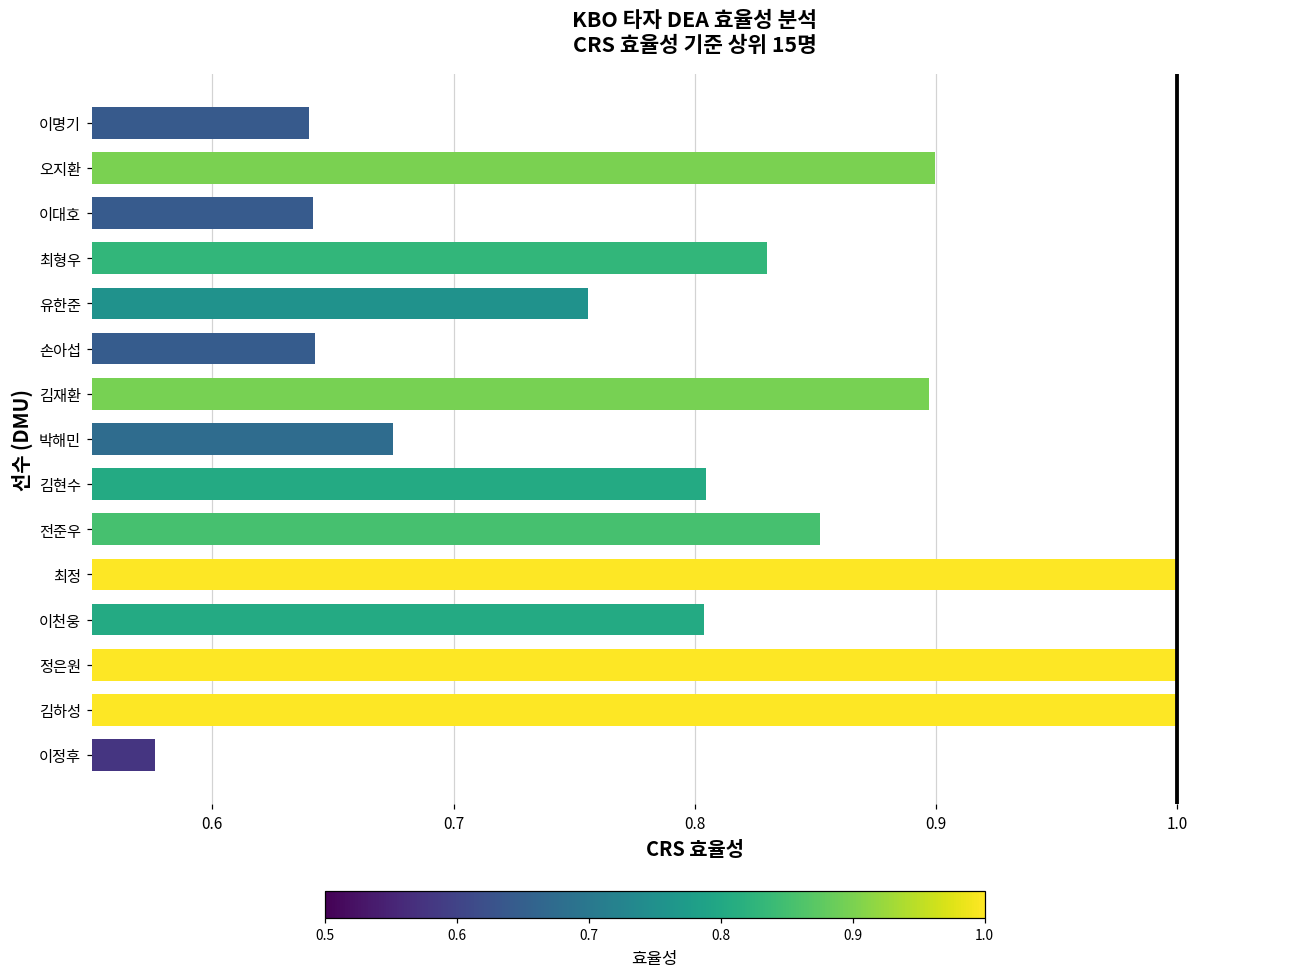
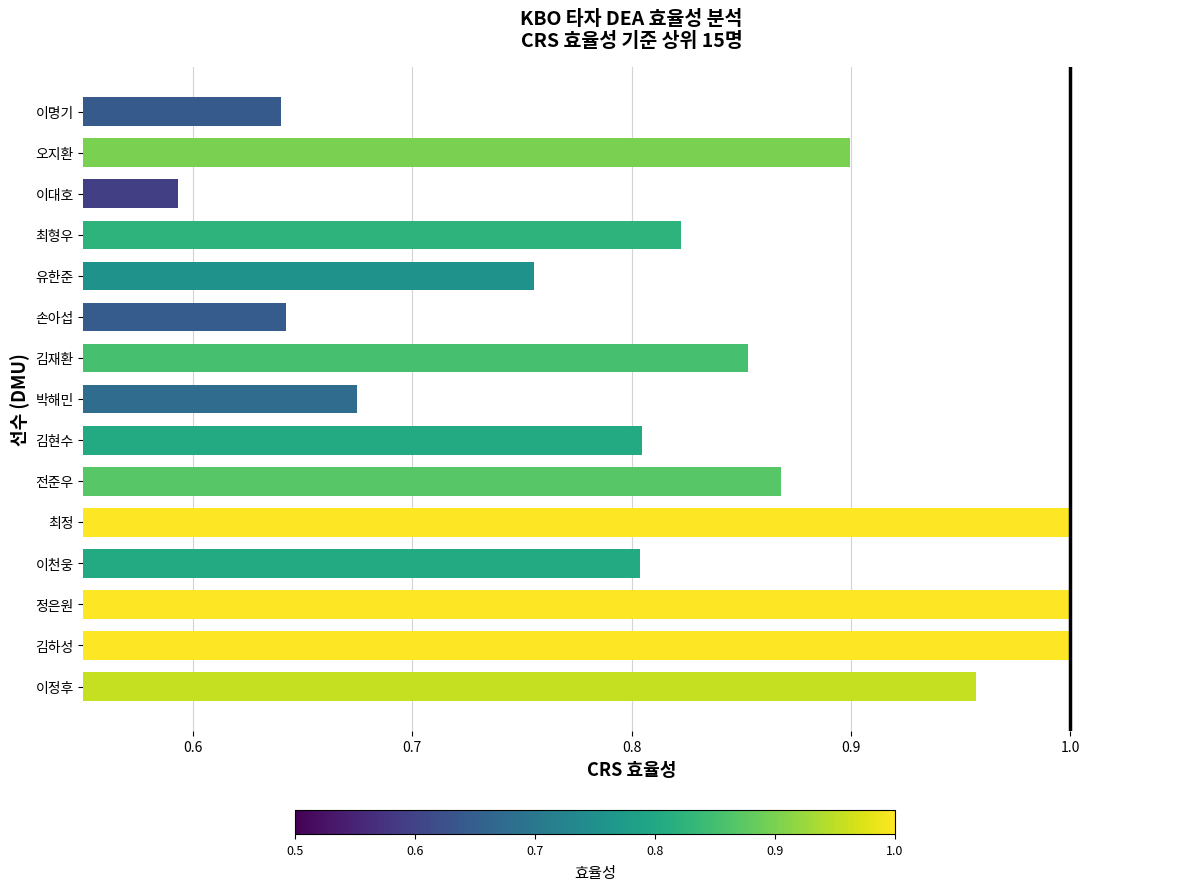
이대호: 0.642 -> 0.593
최형우: 0.830 -> 0.822
김재환: 0.897 -> 0.853
전준우: 0.852 -> 0.868
이정후: 0.576 -> 0.957
